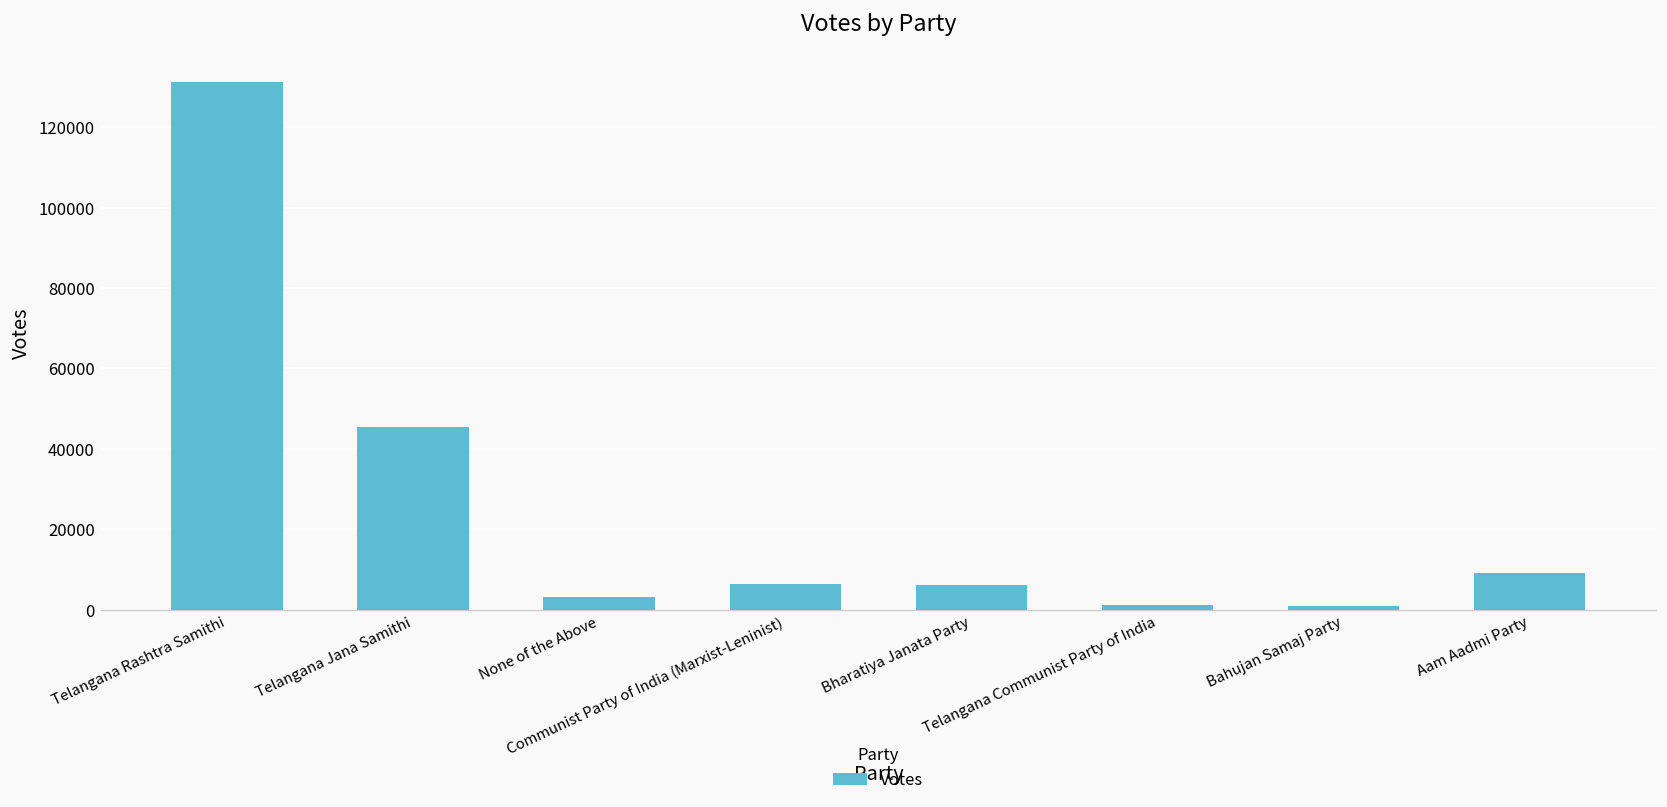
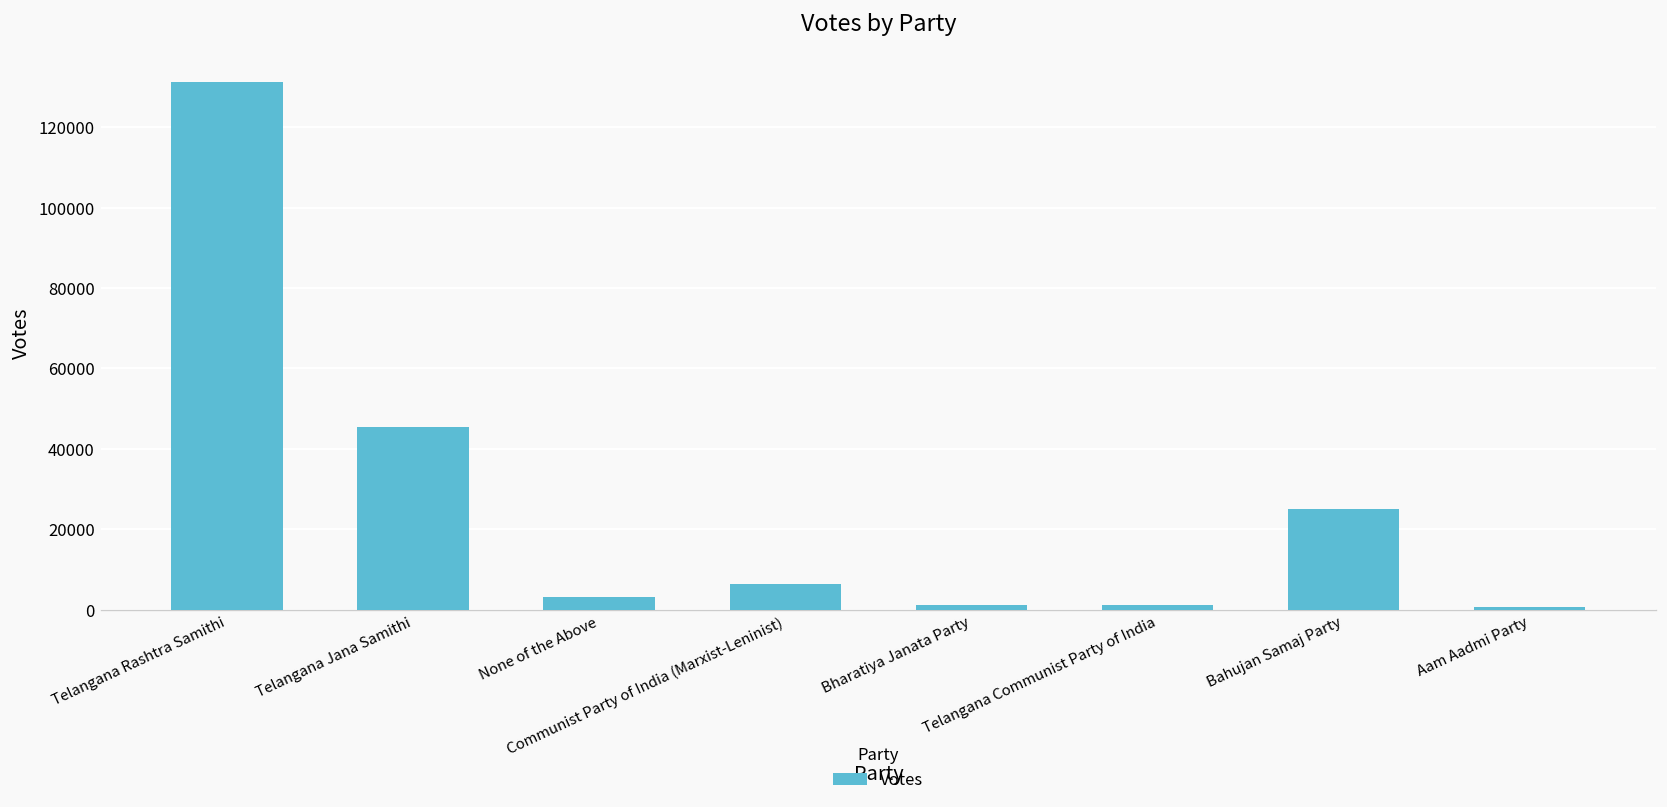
Bharatiya Janata Party: 6000 -> 1000
Bahujan Samaj Party: 1000 -> 25000
Aam Aadmi Party: 9000 -> 1000
